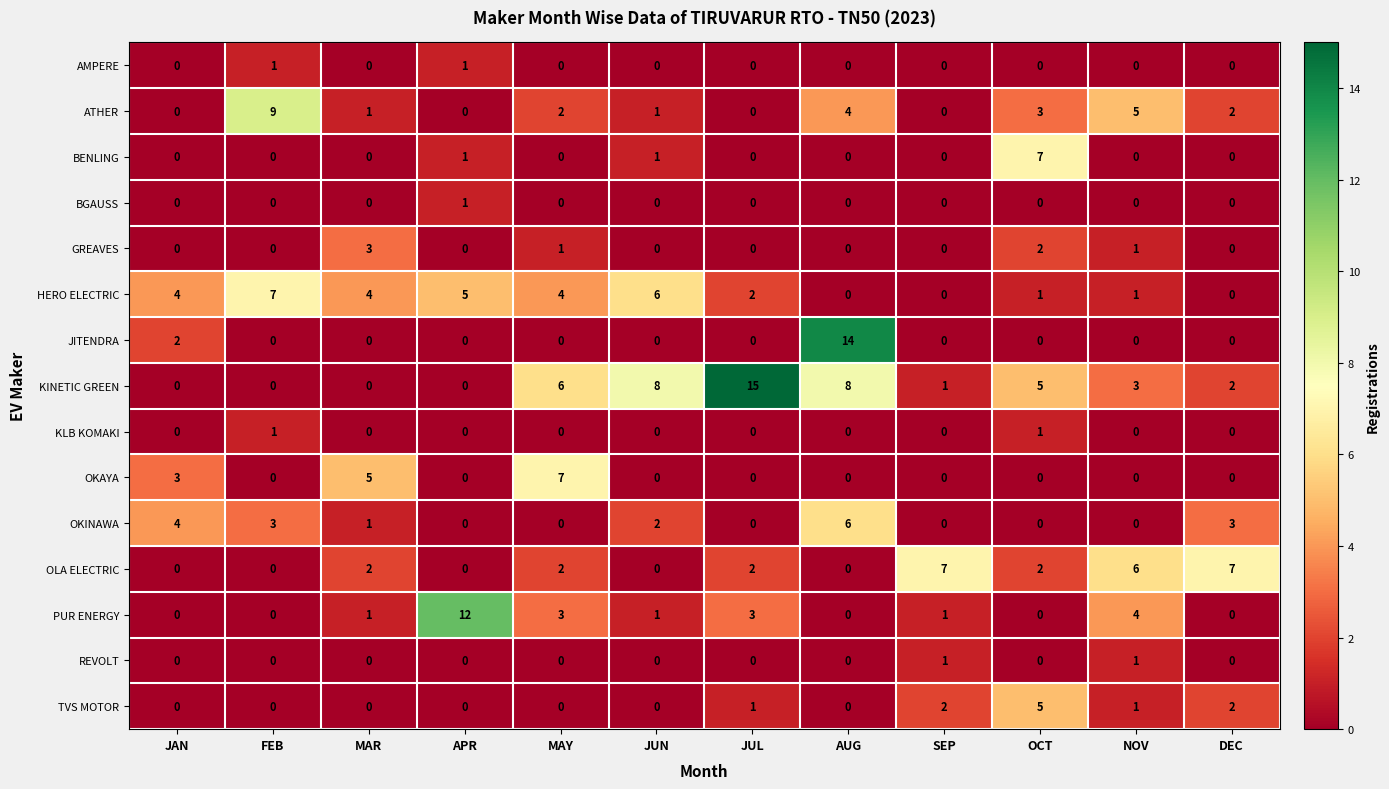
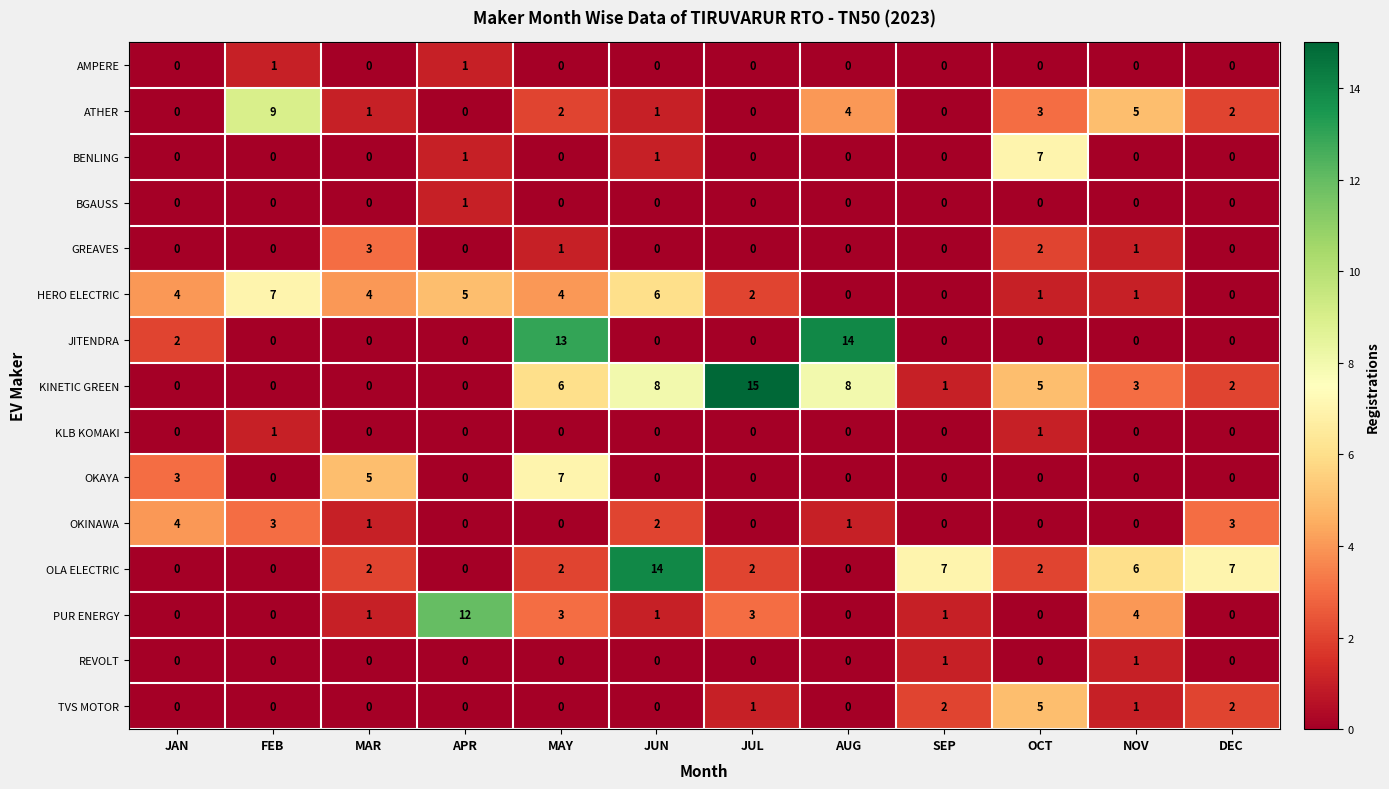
JITENDRA, MAY: 0 -> 13
OKINAWA, AUG: 6 -> 1
OLA ELECTRIC, JUN: 0 -> 14
